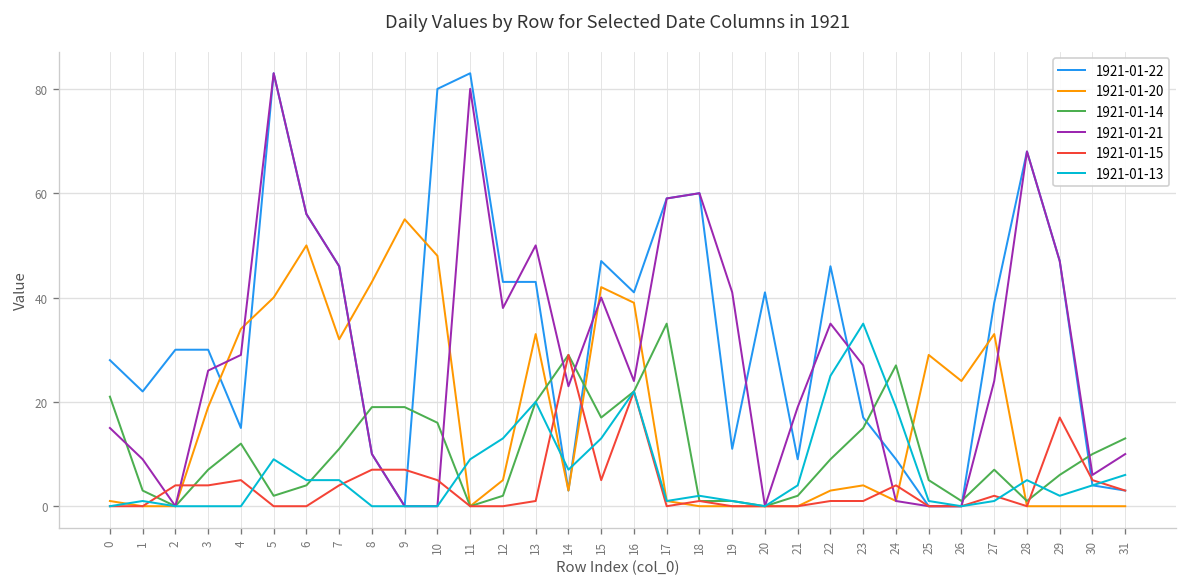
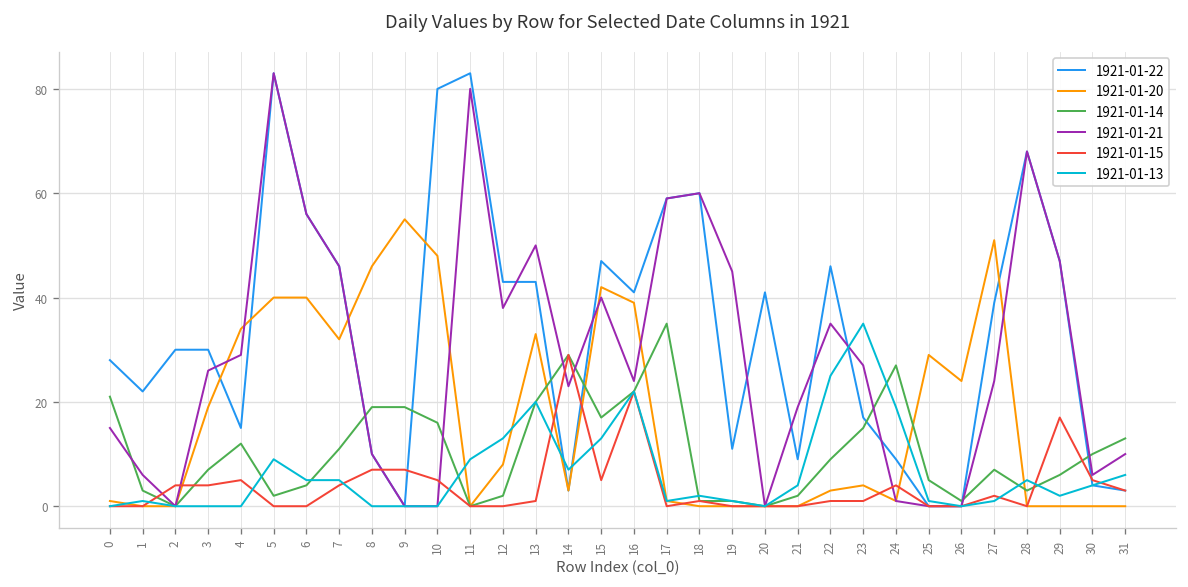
1921-01-21, 1: 9 -> 6
1921-01-20, 6: 50 -> 40
1921-01-20, 8: 43 -> 46
1921-01-20, 12: 5 -> 8
1921-01-21, 19: 41 -> 45
1921-01-20, 27: 33 -> 51
1921-01-14, 28: 1 -> 3
